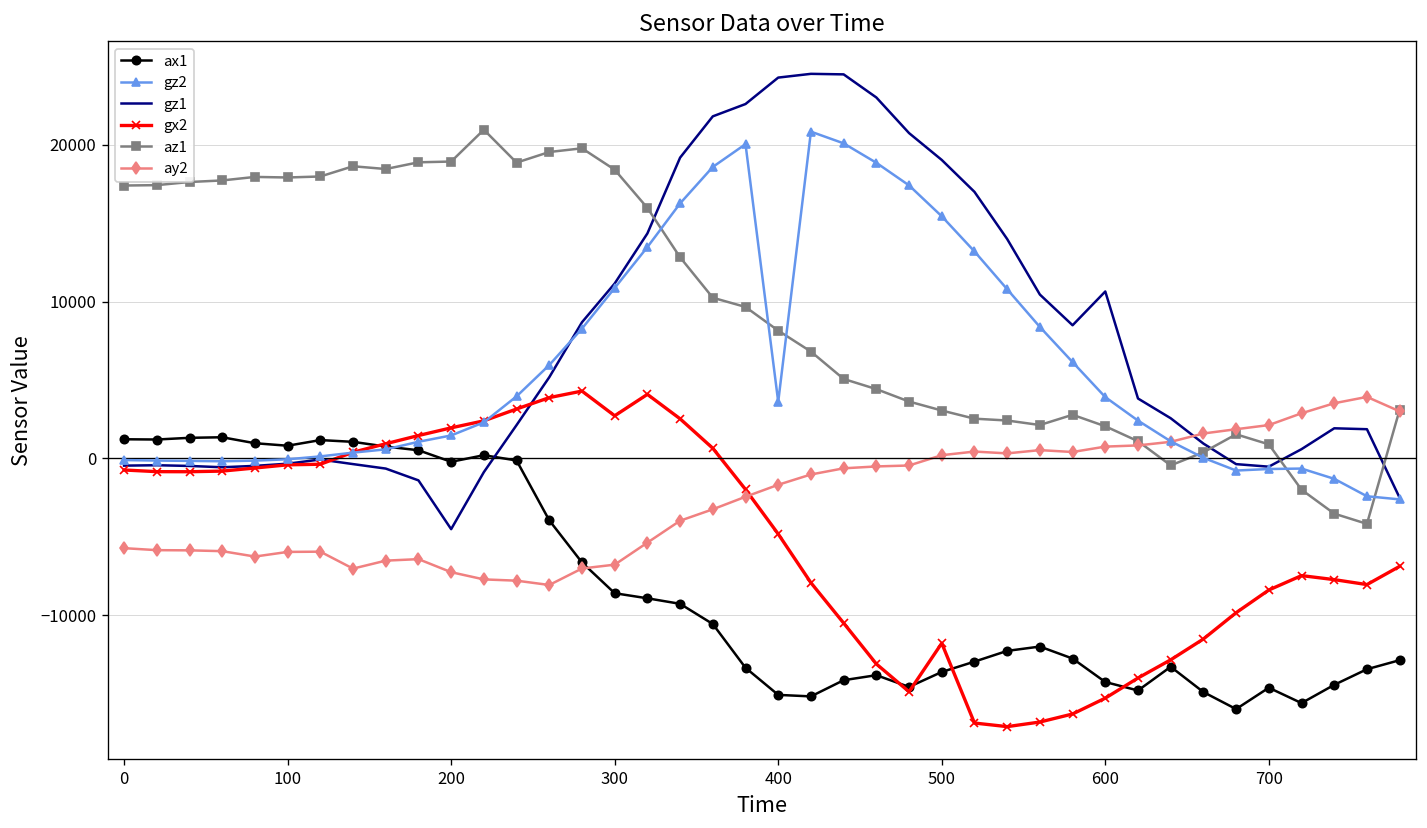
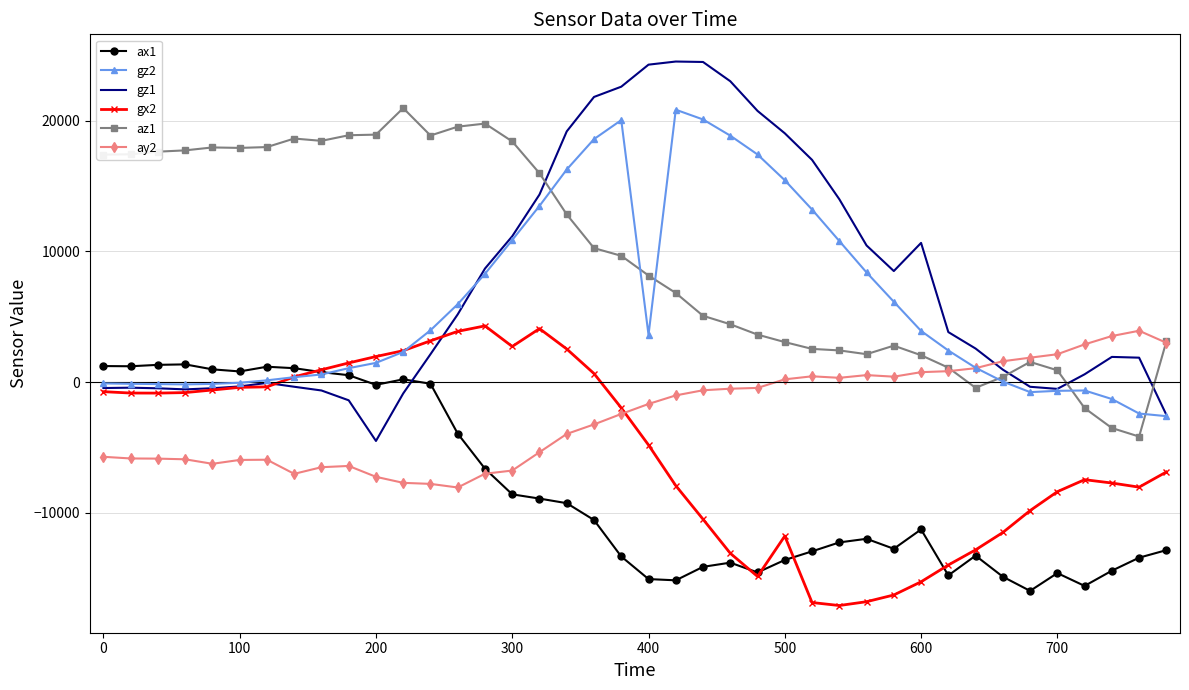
ax1, 600: -14200 -> -11300
